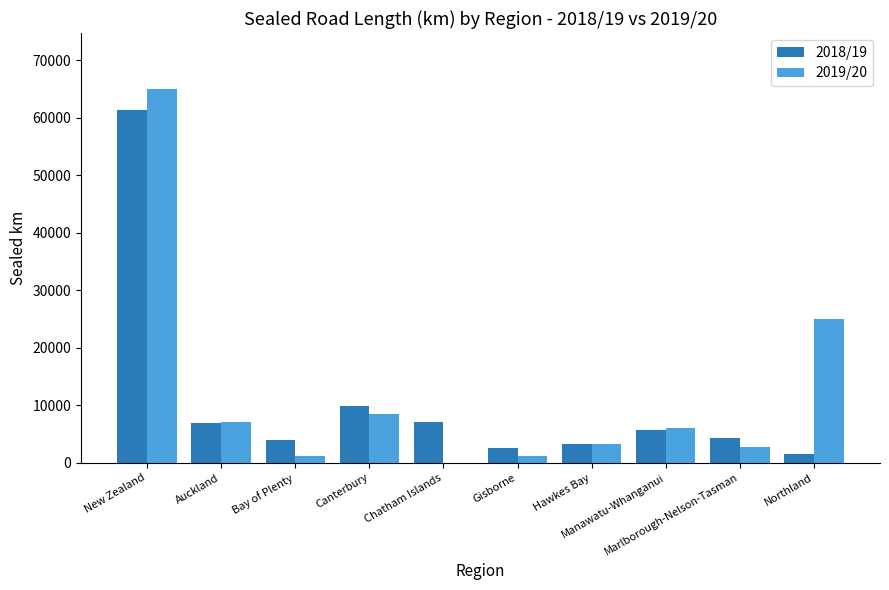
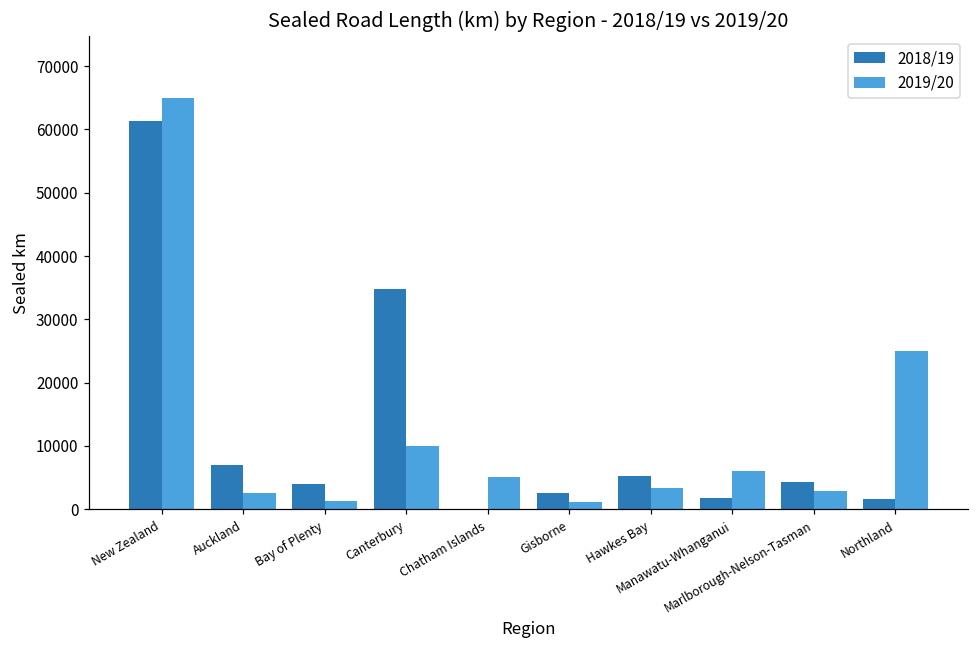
2019/20, Auckland: 7000 -> 3000
2018/19, Canterbury: 10000 -> 35000
2019/20, Canterbury: 8000 -> 10000
2018/19, Chatham Islands: 7000 -> 0
2019/20, Chatham Islands: 0 -> 5000
2018/19, Hawkes Bay: 3000 -> 5000
2018/19, Manawatu-Whanganui: 6000 -> 2000
